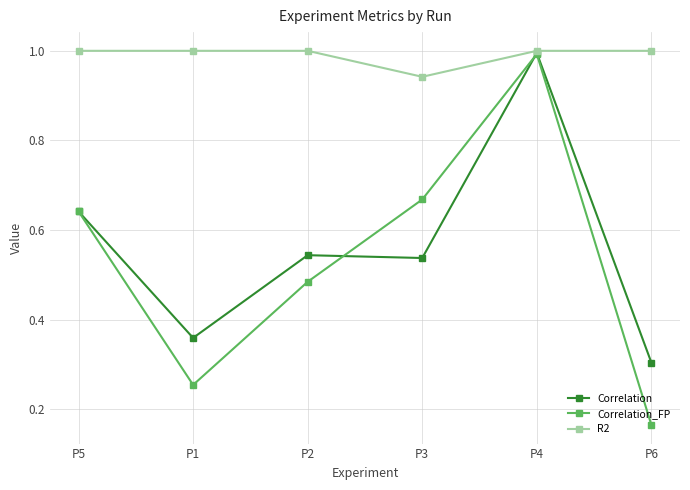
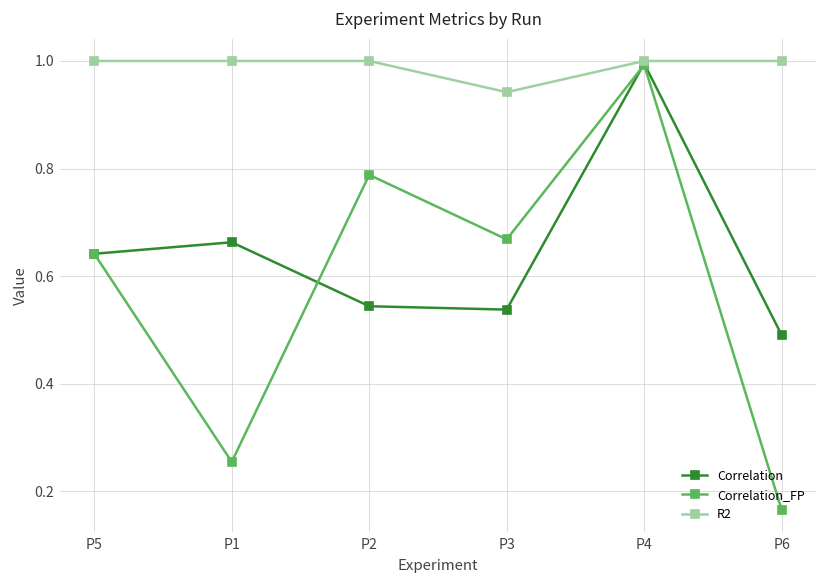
Correlation, P1: 0.36 -> 0.66
Correlation_FP, P2: 0.48 -> 0.79
Correlation, P6: 0.30 -> 0.49
